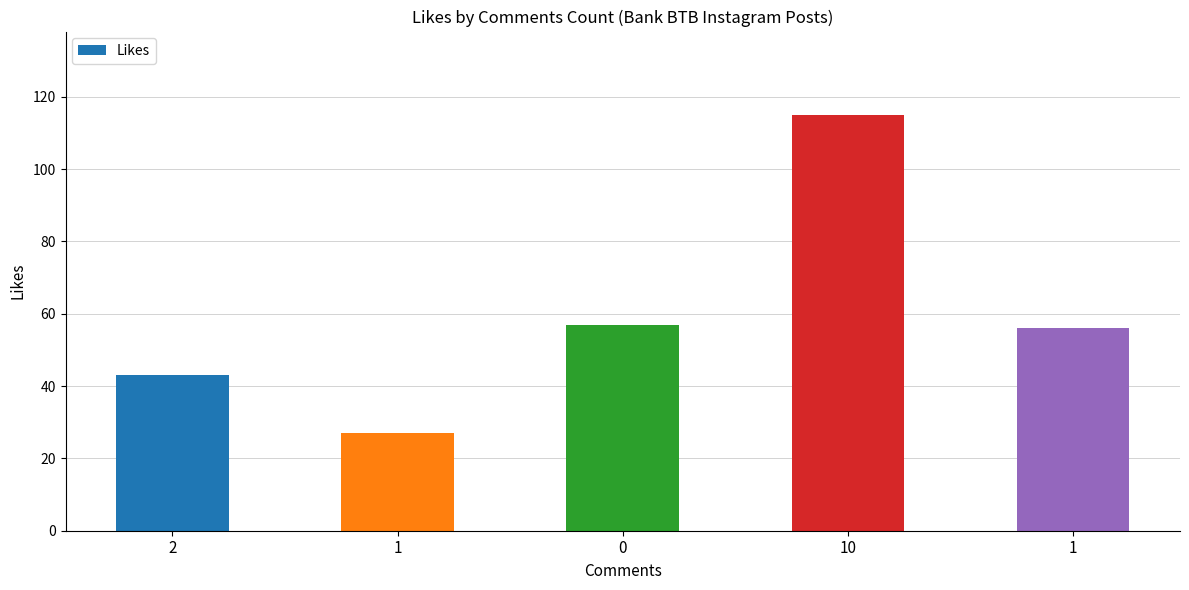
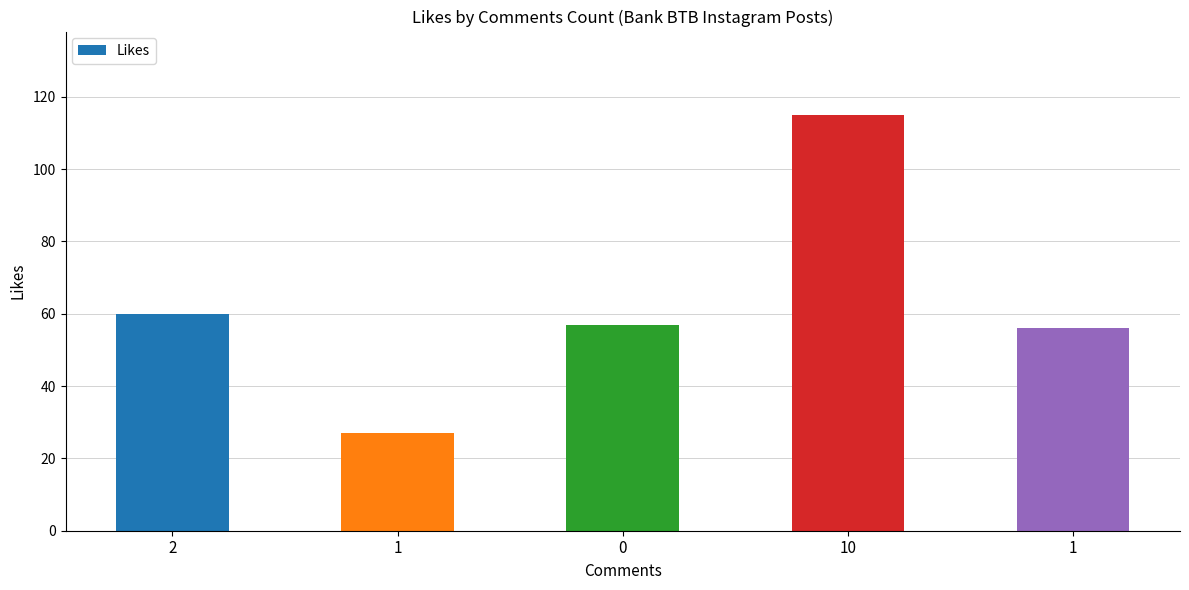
2: 43 -> 60
